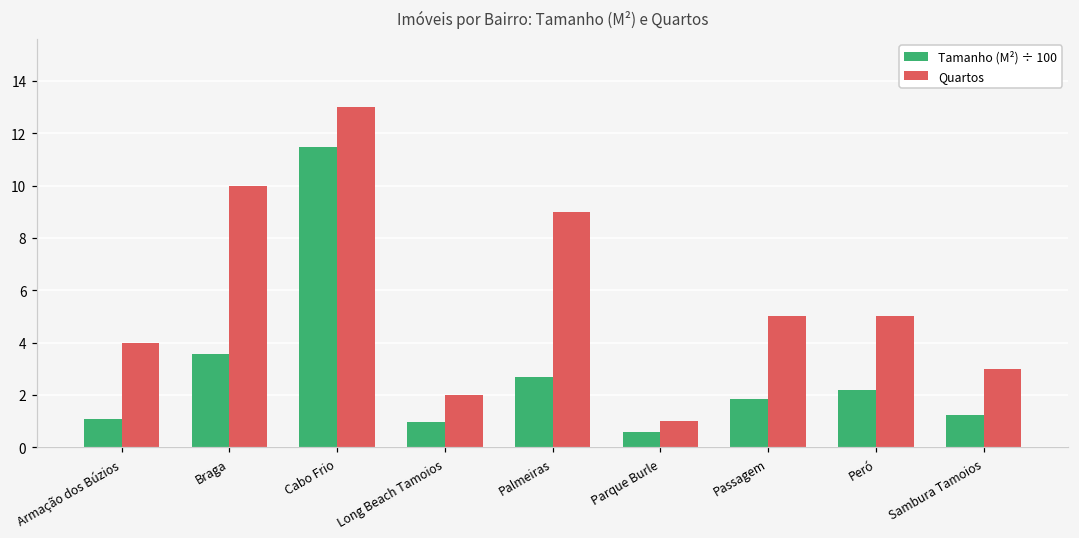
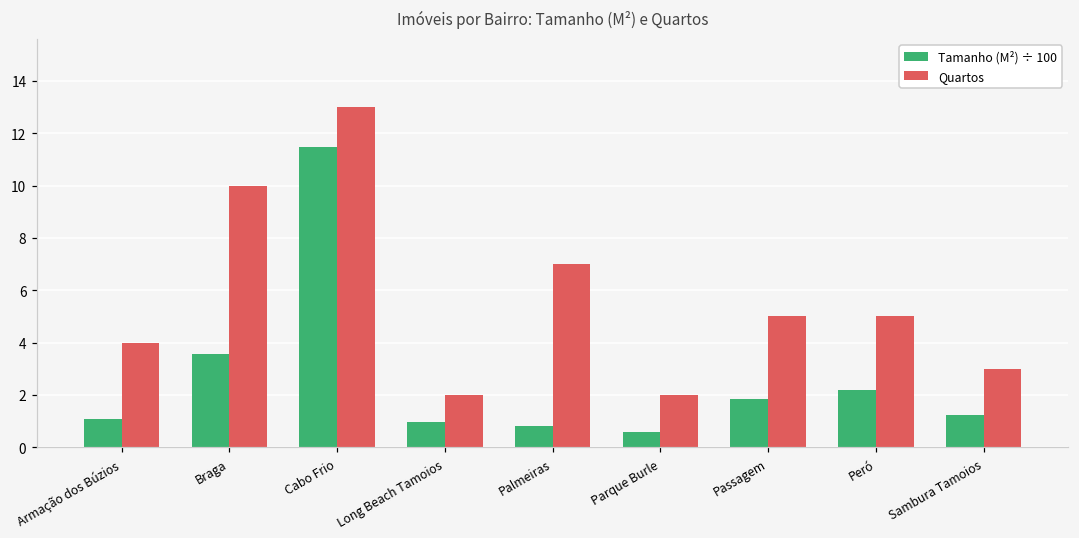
Tamanho (M²) ÷ 100, Palmeiras: 2.7 -> 0.8
Quartos, Palmeiras: 9 -> 7
Quartos, Parque Burle: 1 -> 2
